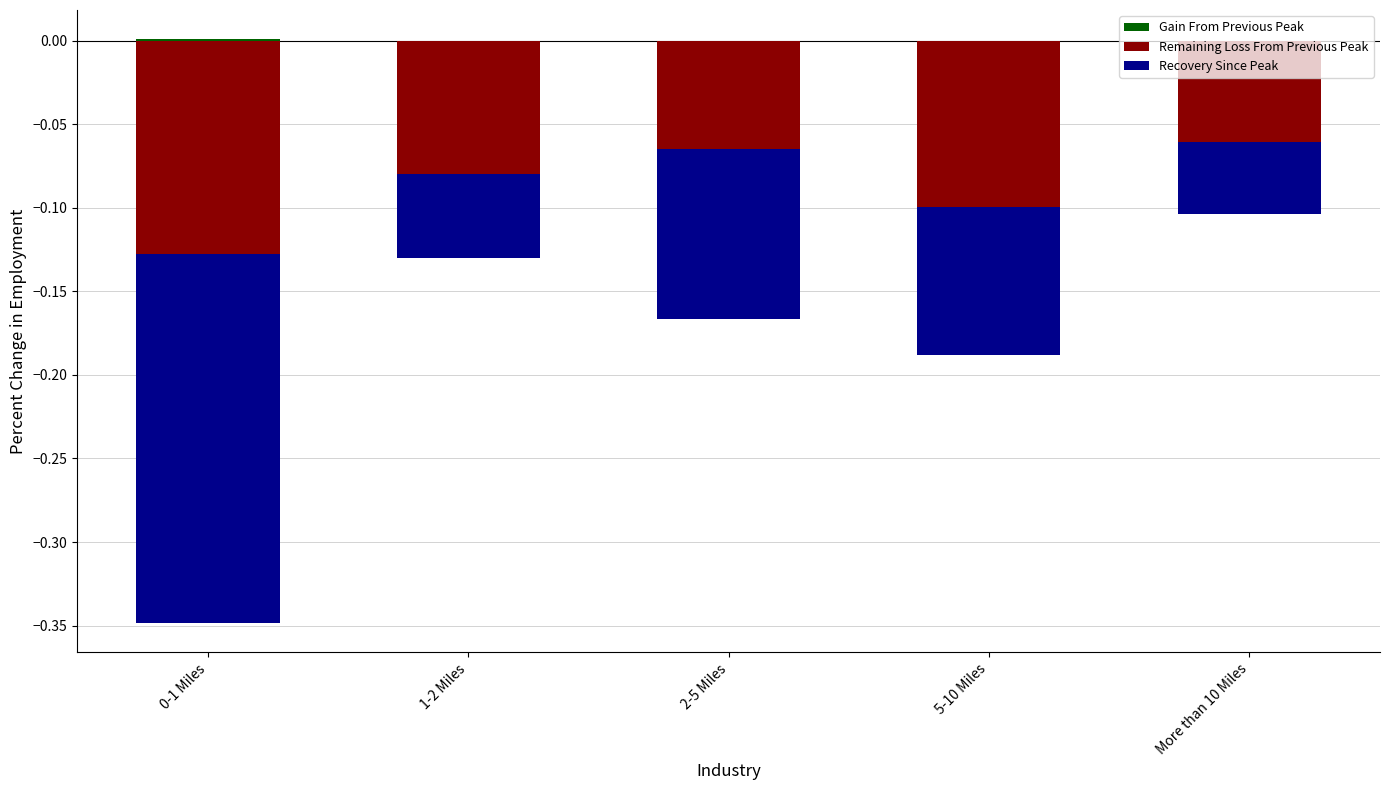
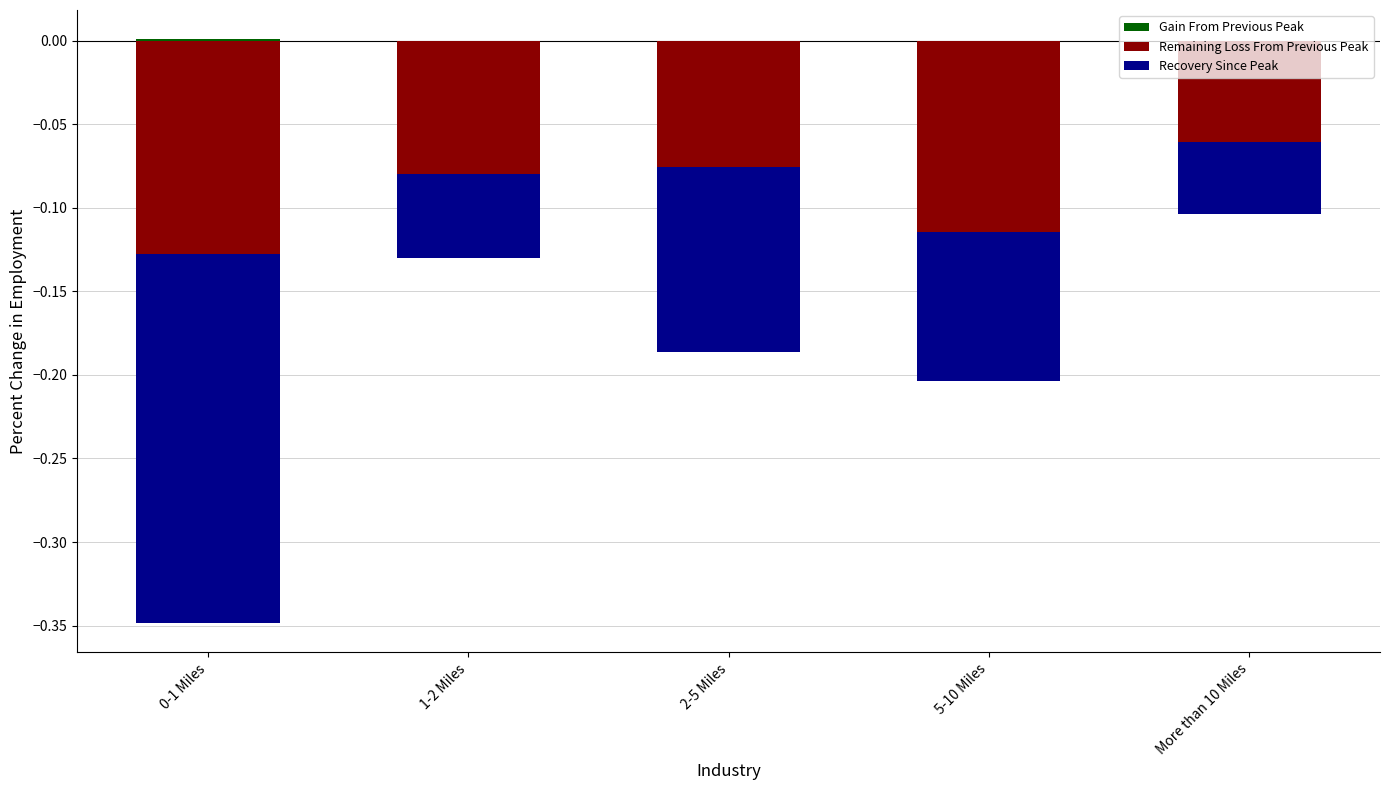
Remaining Loss From Previous Peak, 2-5 Miles: -0.065 -> -0.076
Recovery Since Peak, 2-5 Miles: -0.102 -> -0.110
Remaining Loss From Previous Peak, 5-10 Miles: -0.100 -> -0.115
